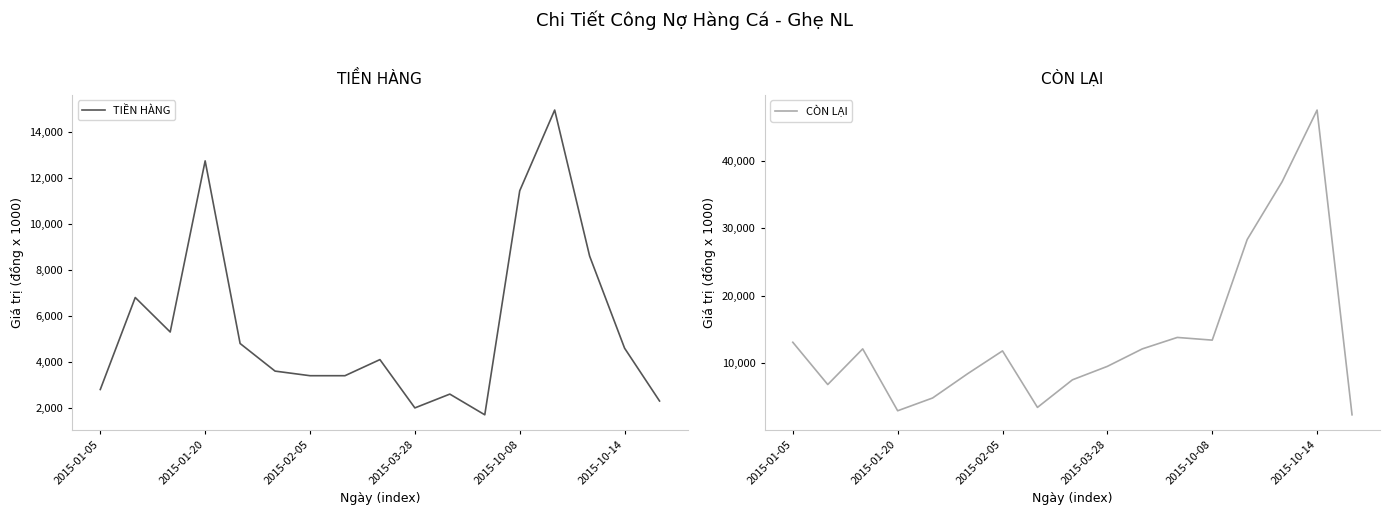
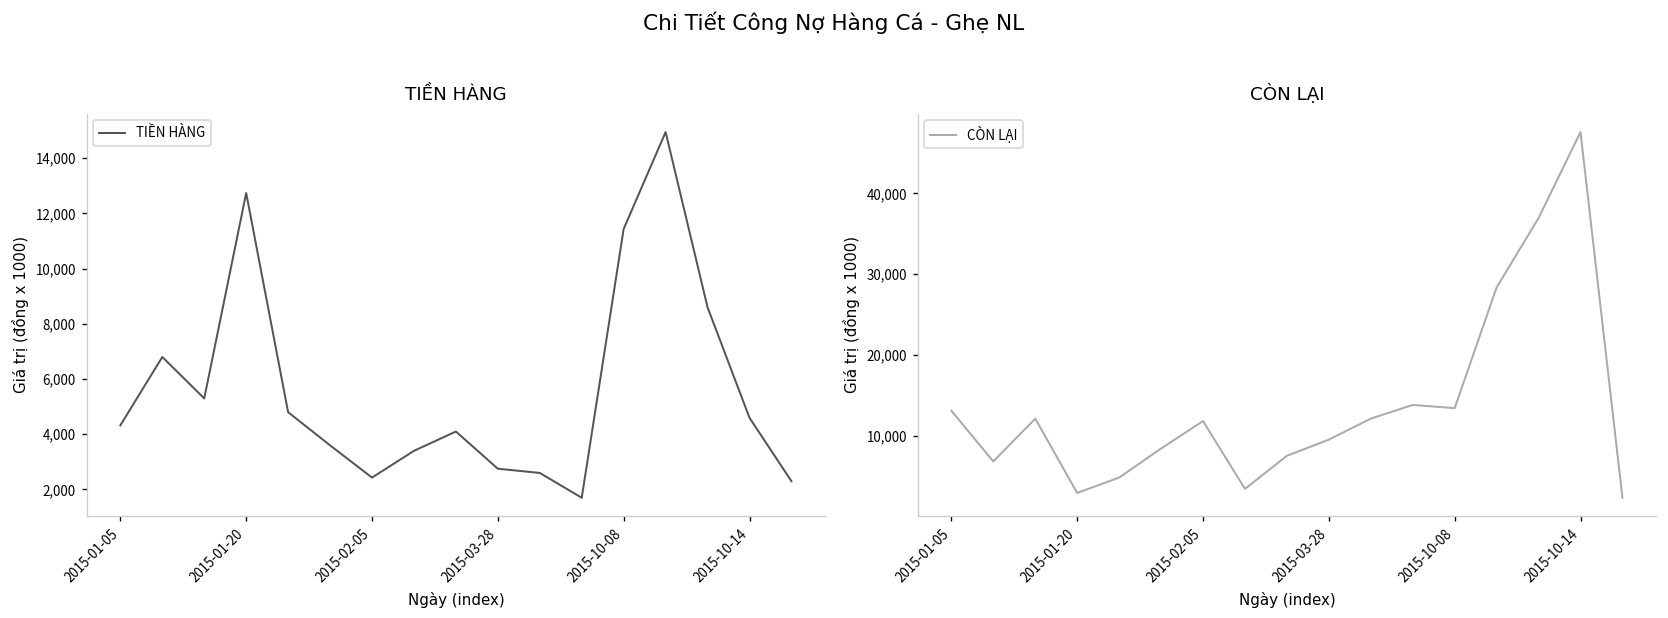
TIỀN HÀNG, 2015-01-05: 2,800 -> 4,300
TIỀN HÀNG, 2015-02-05: 3,400 -> 2,400
TIỀN HÀNG, 2015-03-28: 2,000 -> 2,800
